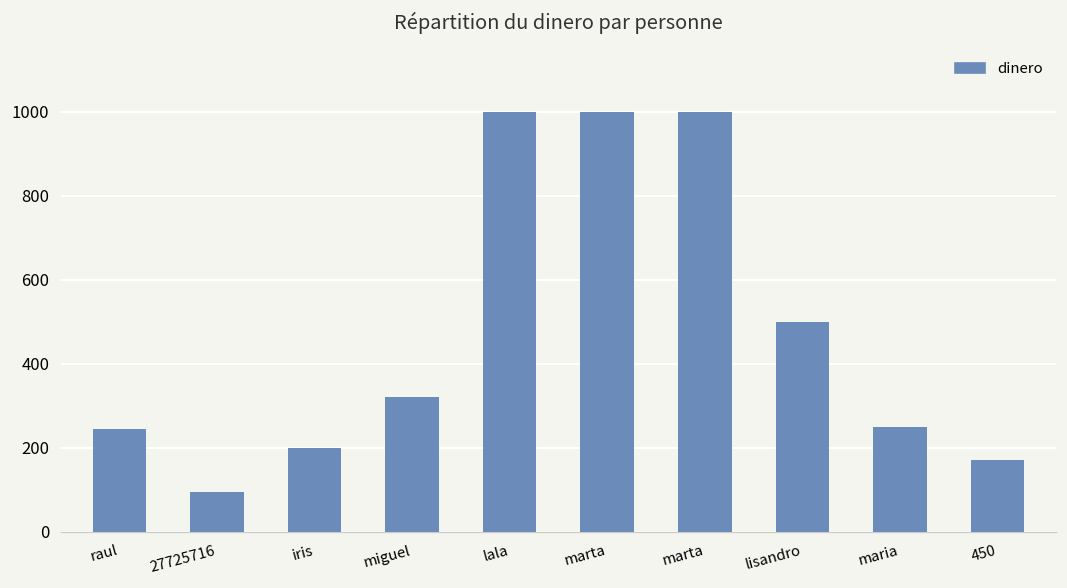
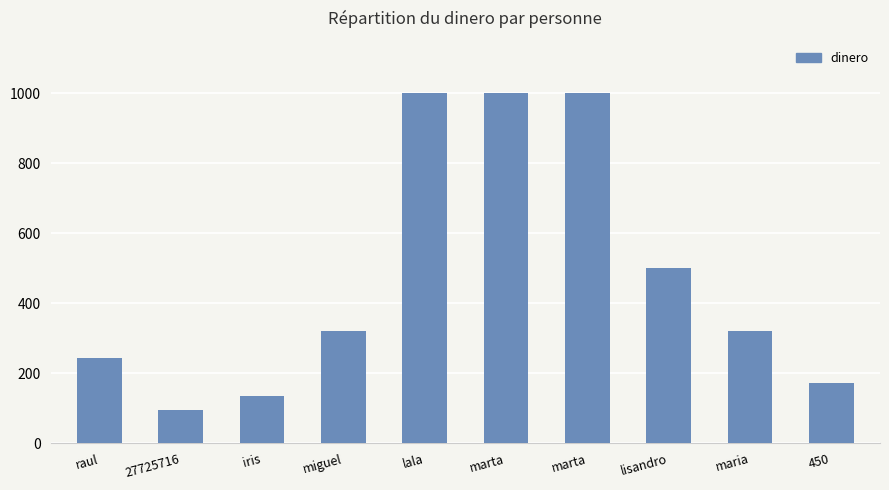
iris: 200 -> 140
maria: 250 -> 320
